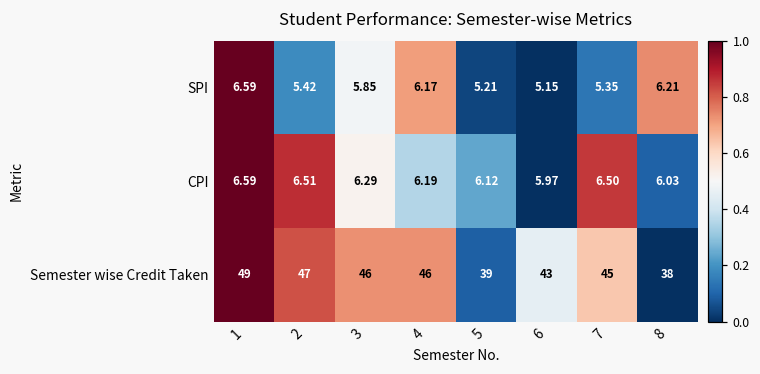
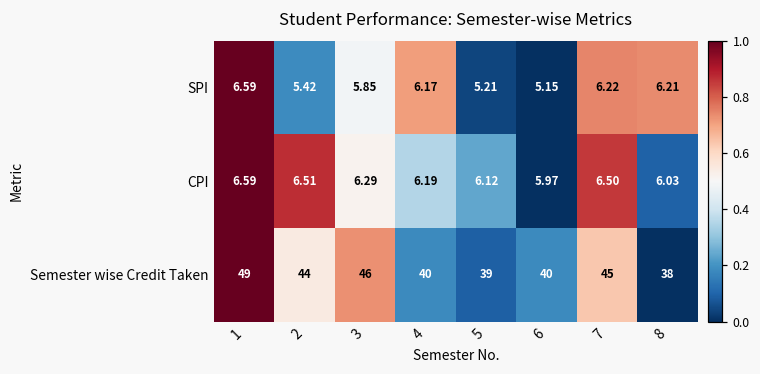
SPI, 7: 5.35 -> 6.22
Semester wise Credit Taken, 2: 47 -> 44
Semester wise Credit Taken, 4: 46 -> 40
Semester wise Credit Taken, 6: 43 -> 40
